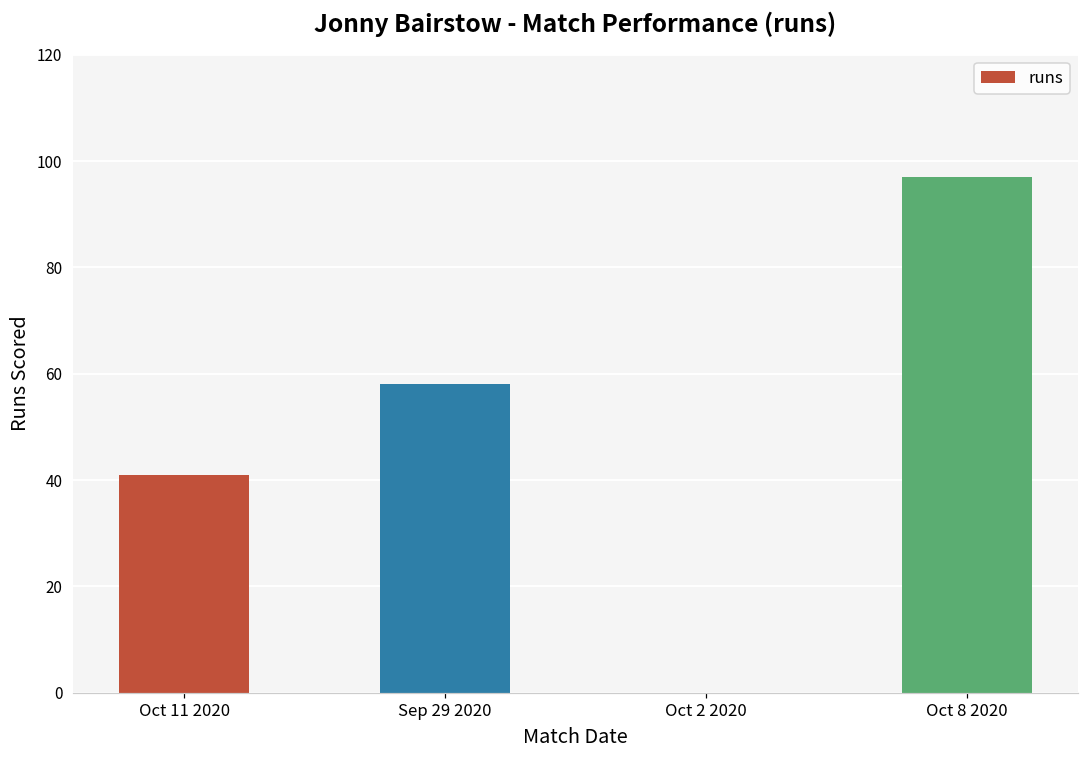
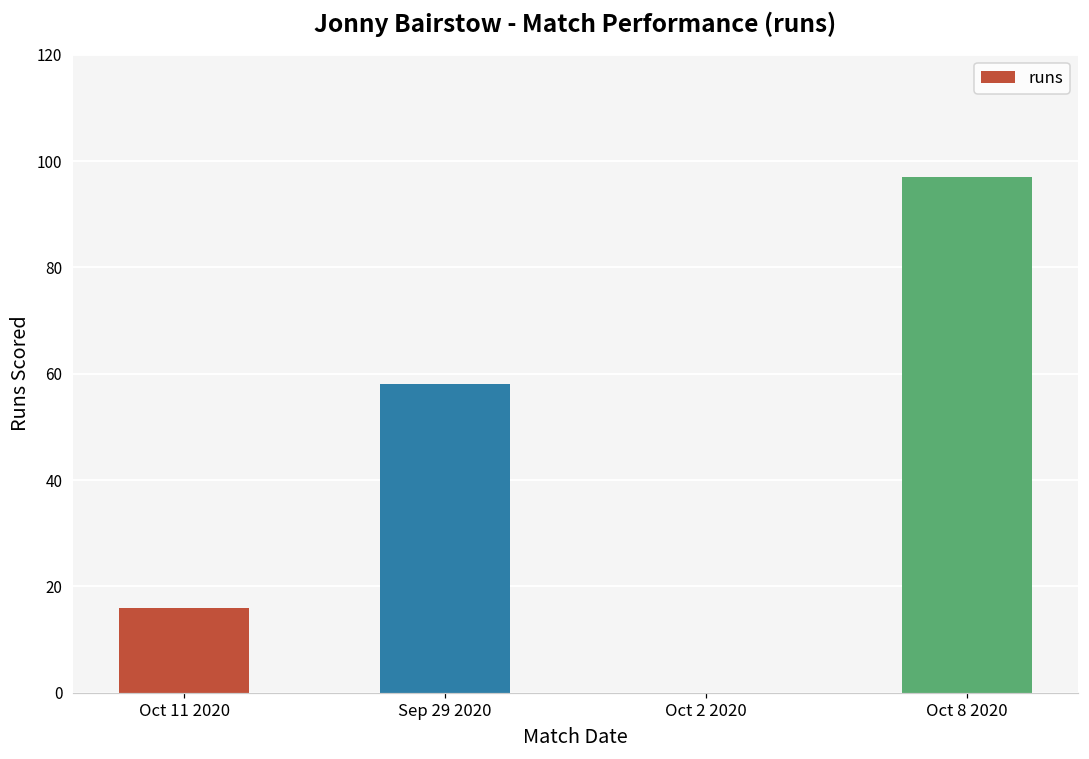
Oct 11 2020: 41 -> 16
